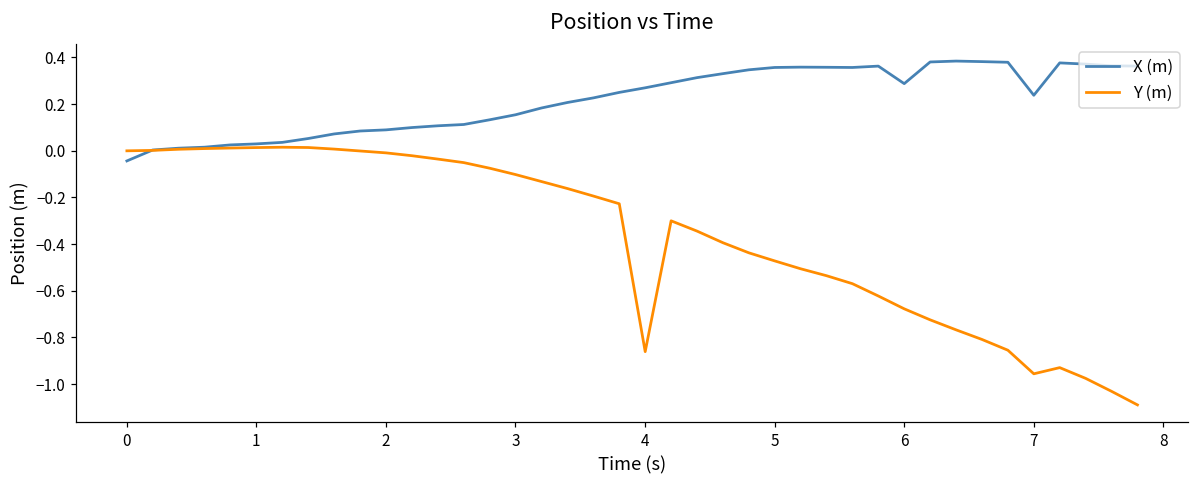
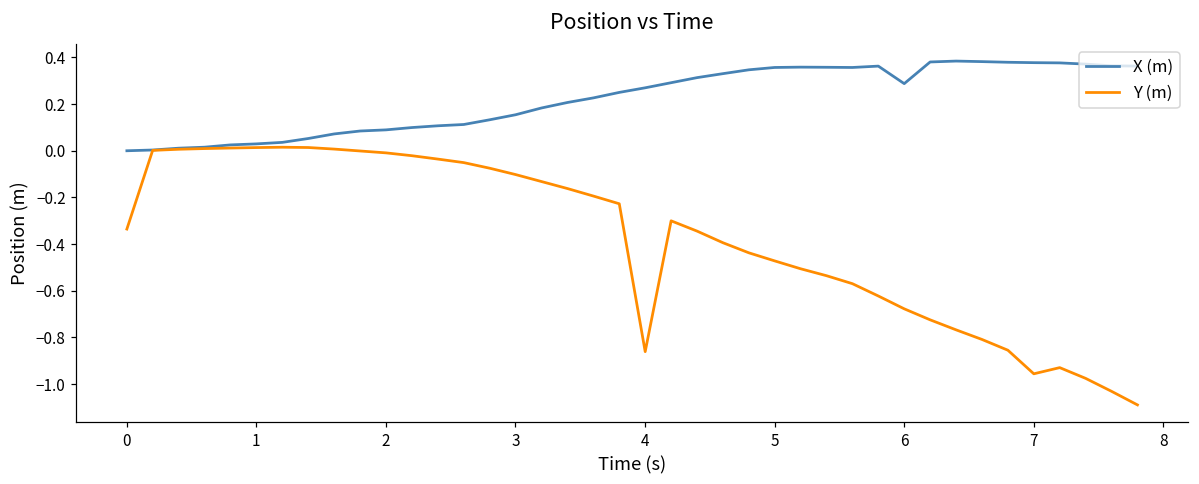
X (m), 0: -0.04 -> 0.00
Y (m), 0: 0.00 -> -0.34
X (m), 7: 0.24 -> 0.38
